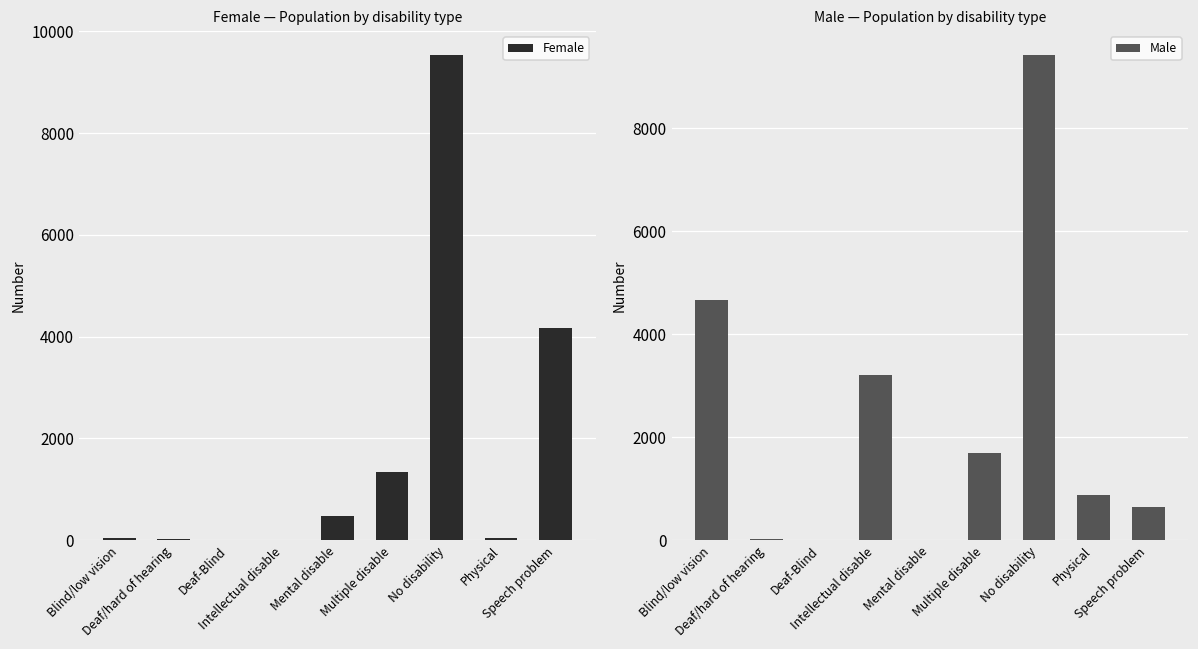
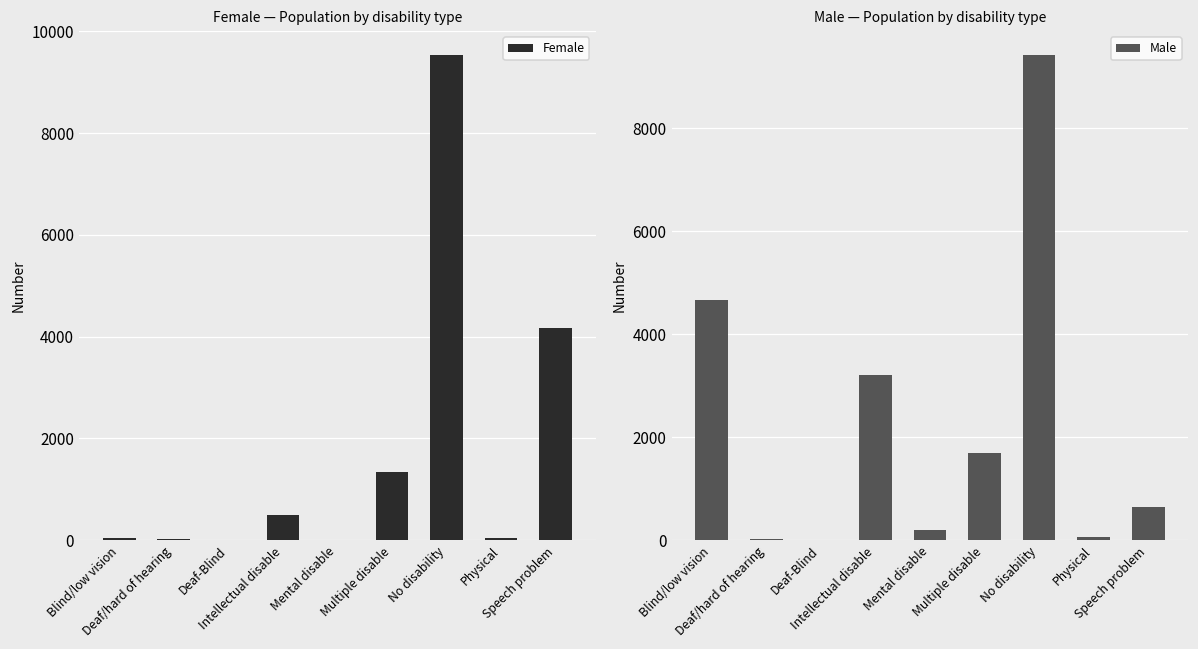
Female — Population by disability type, Intellectual disable: 0 -> 500
Female — Population by disability type, Mental disable: 500 -> 0
Male — Population by disability type, Mental disable: 0 -> 200
Male — Population by disability type, Physical: 900 -> 100
